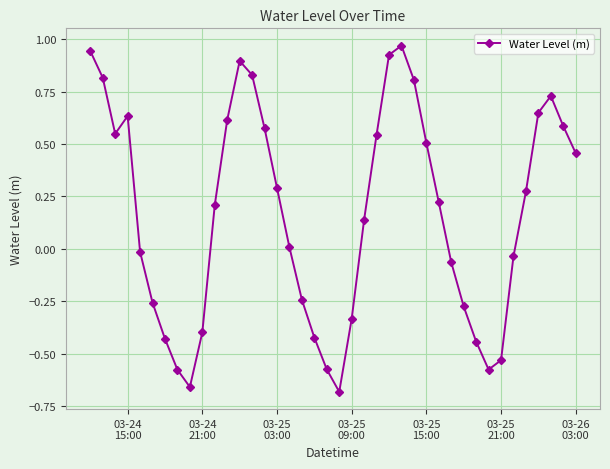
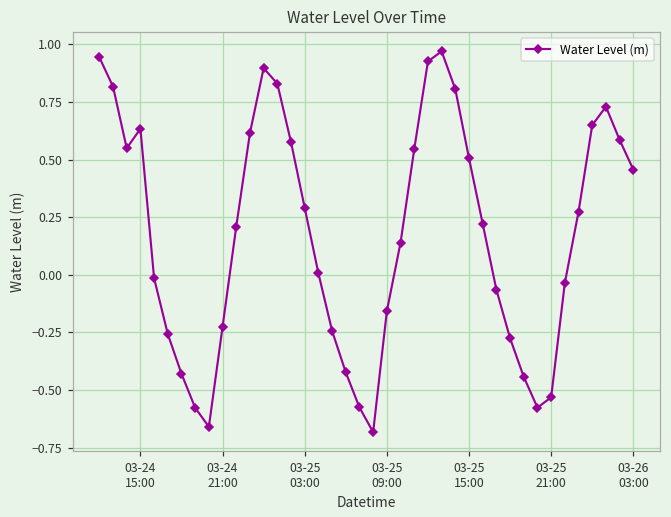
03-24 21:00: -0.40 -> -0.23
03-25 09:00: -0.33 -> -0.16
